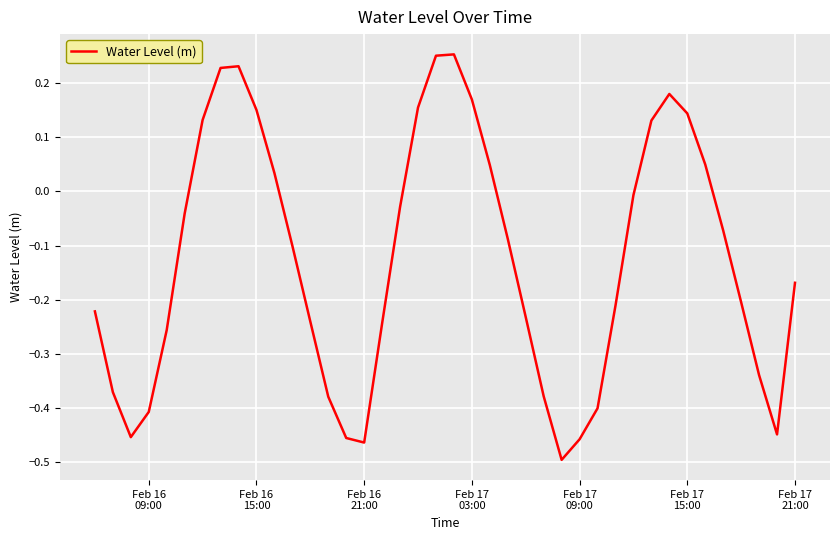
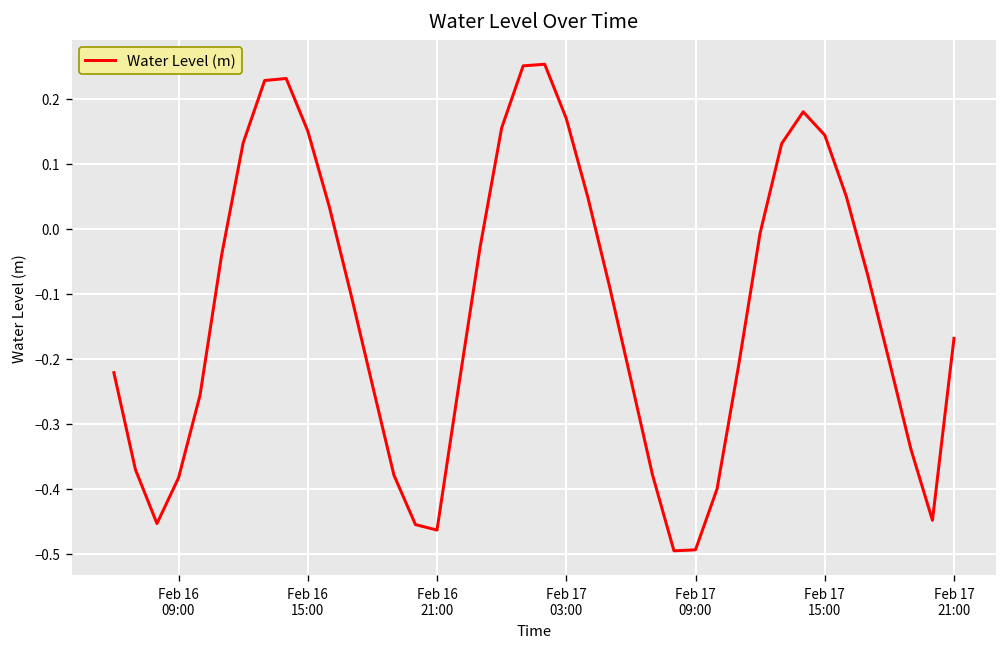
Feb 16 09:00: -0.41 -> -0.38
Feb 17 09:00: -0.46 -> -0.49
